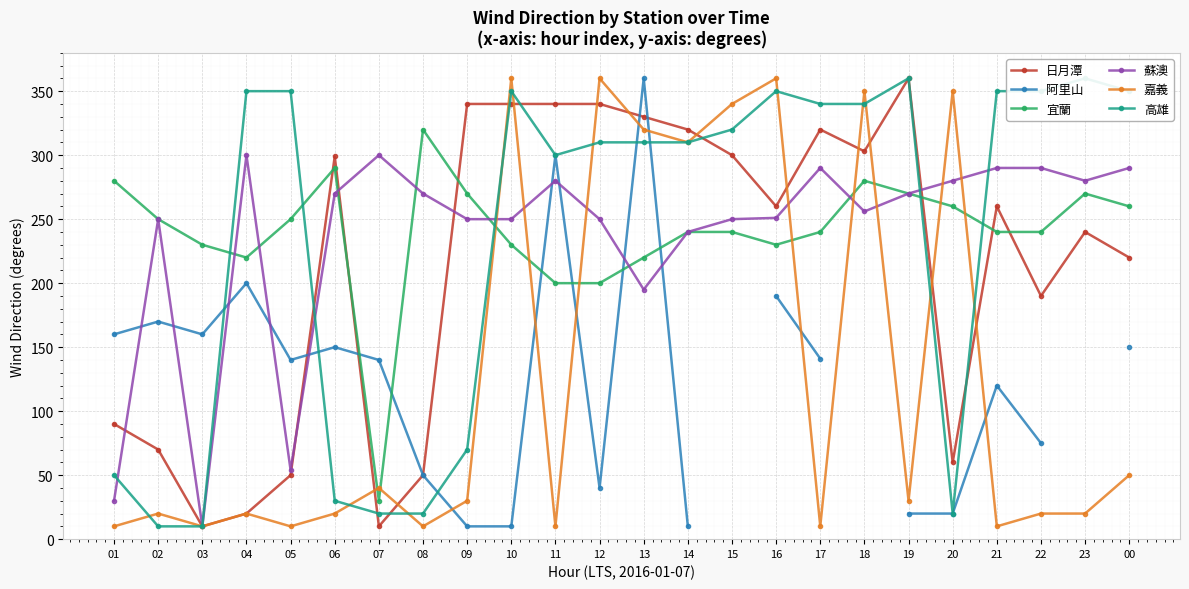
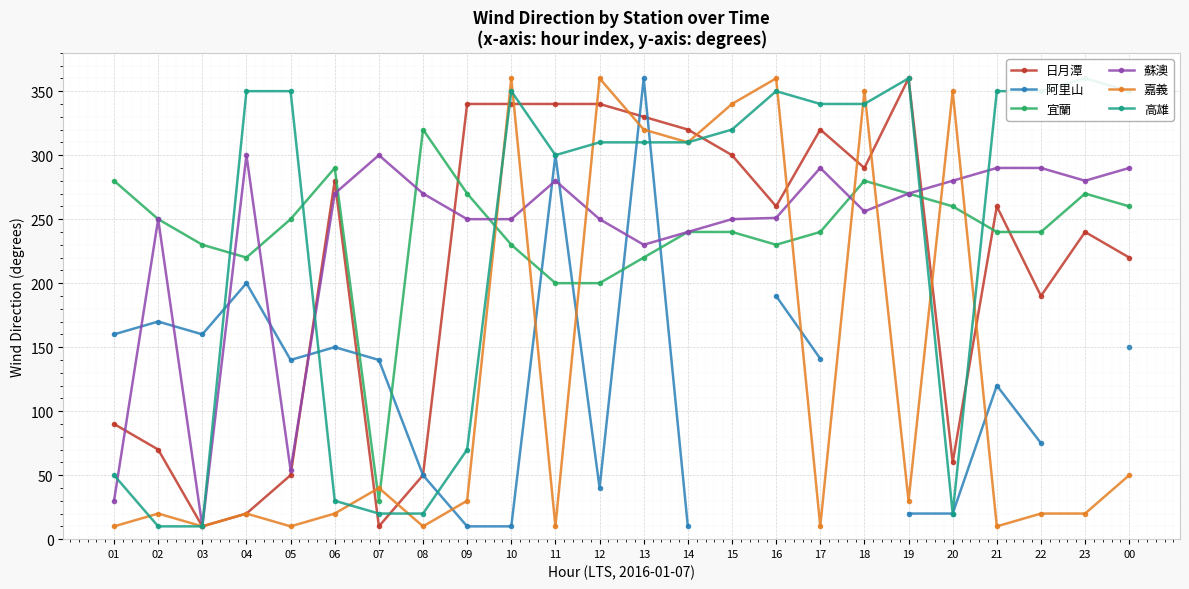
日月潭, 06: 299 -> 280
蘇澳, 13: 195 -> 230
日月潭, 18: 303 -> 290
